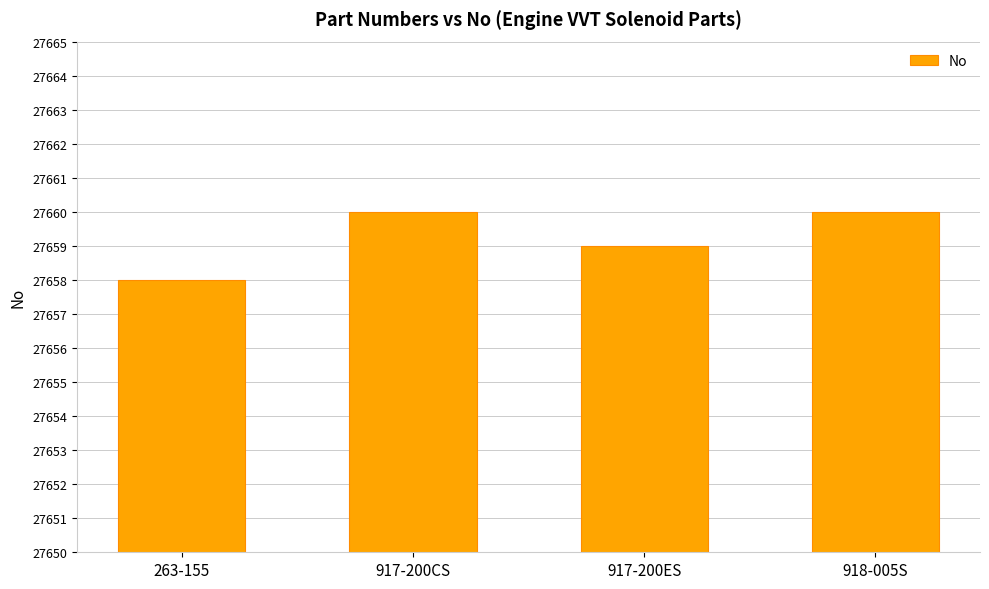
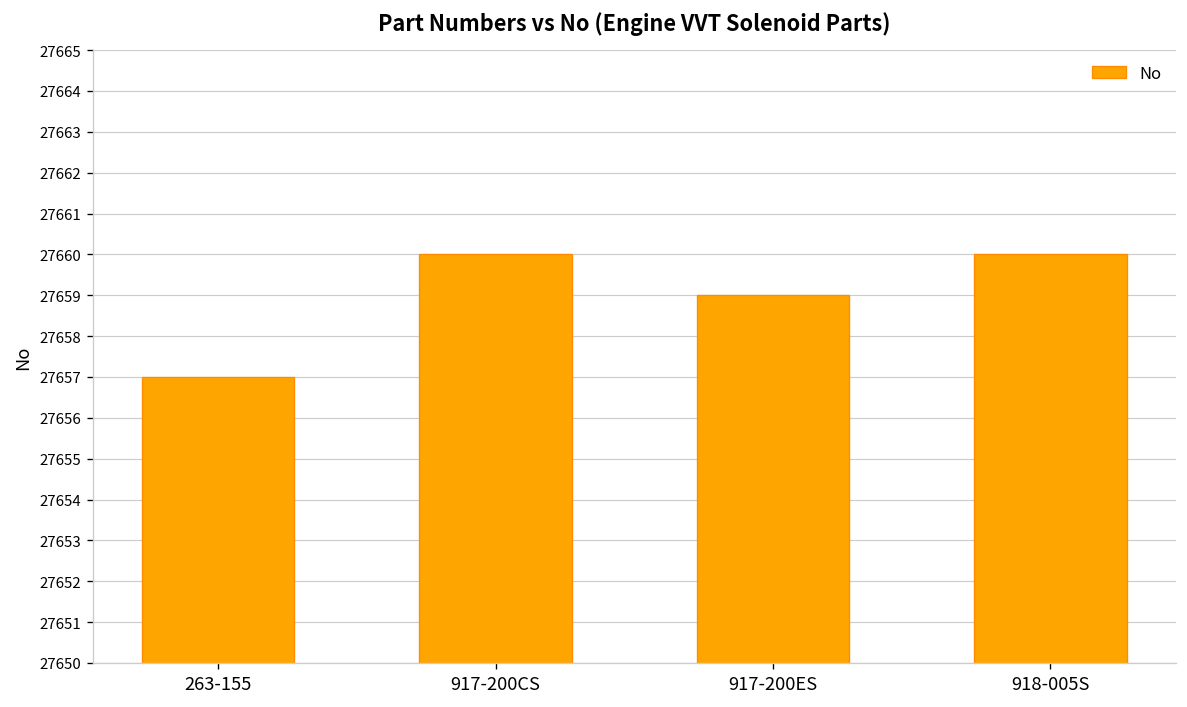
263-155: 27658 -> 27657
